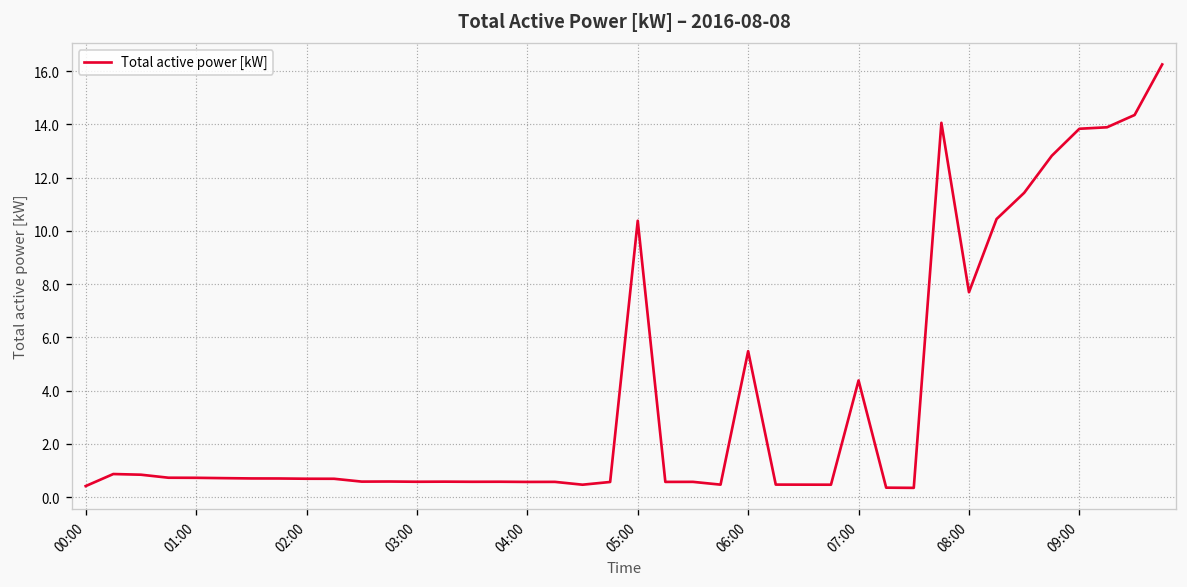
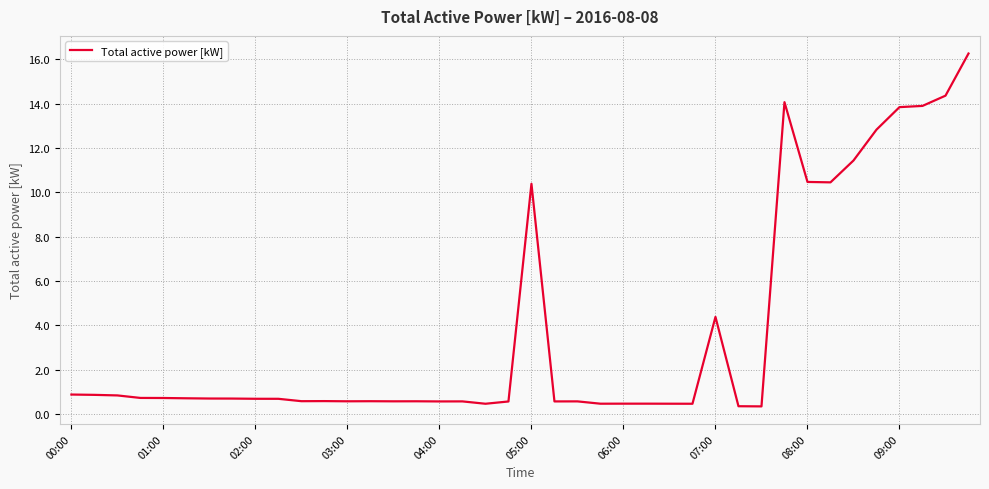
00:00: 0.4 -> 0.9
06:00: 5.5 -> 0.5
08:00: 7.7 -> 10.5
